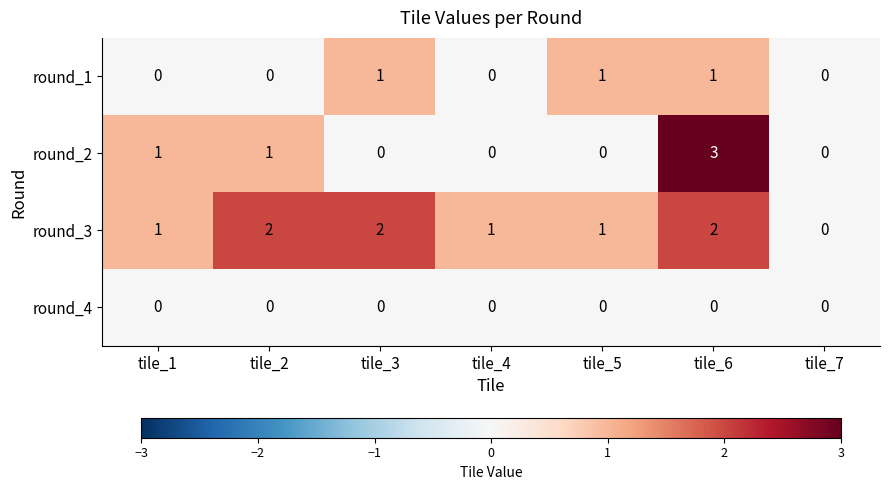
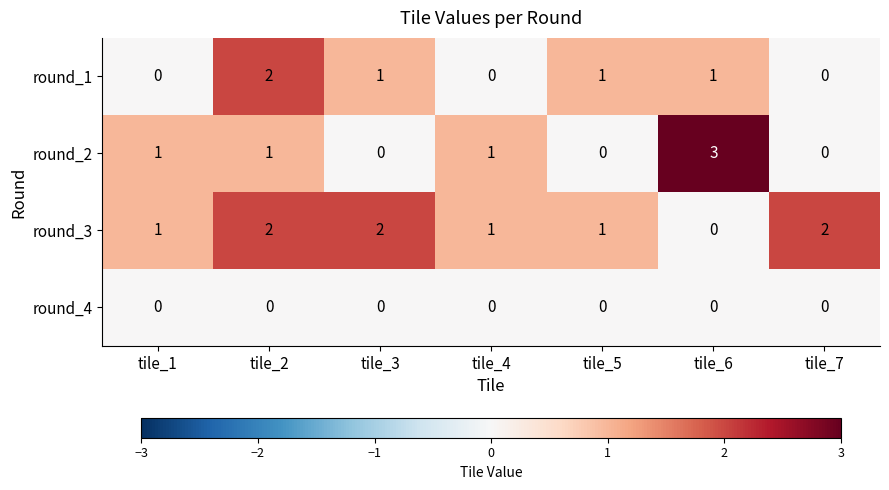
round_1, tile_2: 0 -> 2
round_2, tile_4: 0 -> 1
round_3, tile_6: 2 -> 0
round_3, tile_7: 0 -> 2
